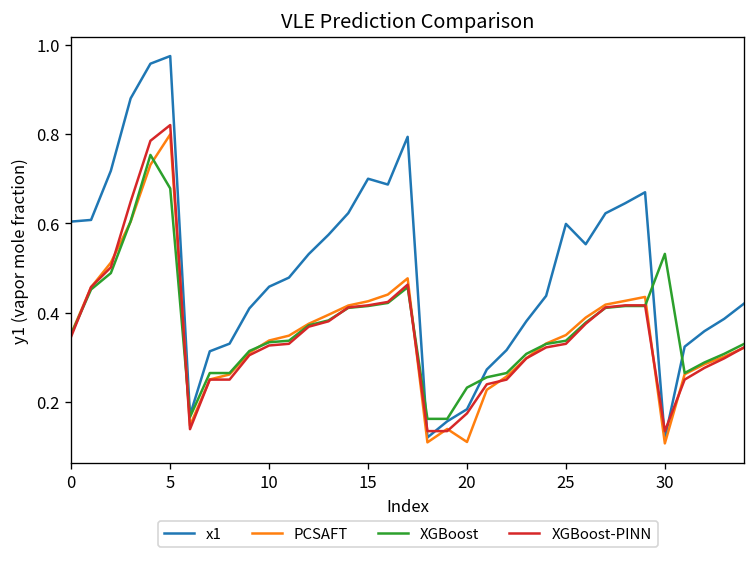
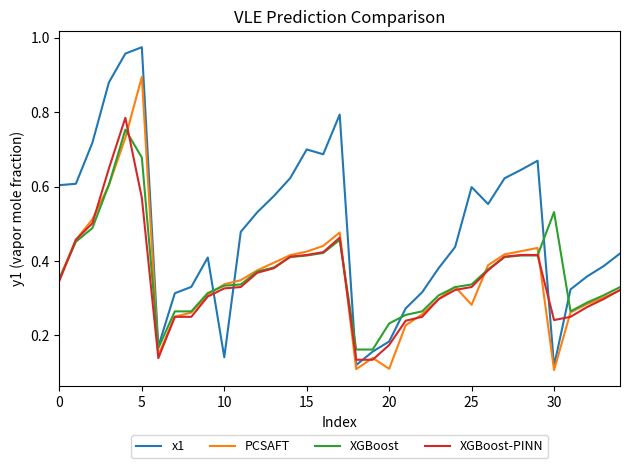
PCSAFT, 5: 0.80 -> 0.89
XGBoost-PINN, 5: 0.82 -> 0.57
x1, 10: 0.46 -> 0.14
PCSAFT, 25: 0.35 -> 0.28
XGBoost-PINN, 30: 0.13 -> 0.24
